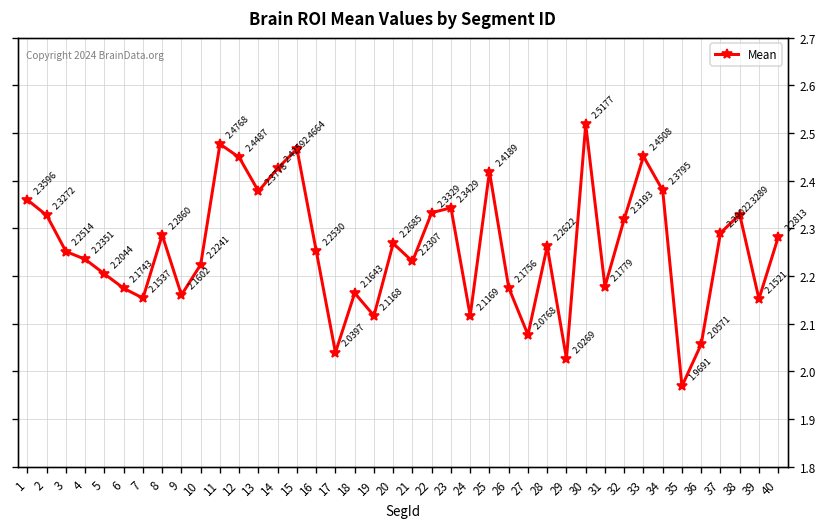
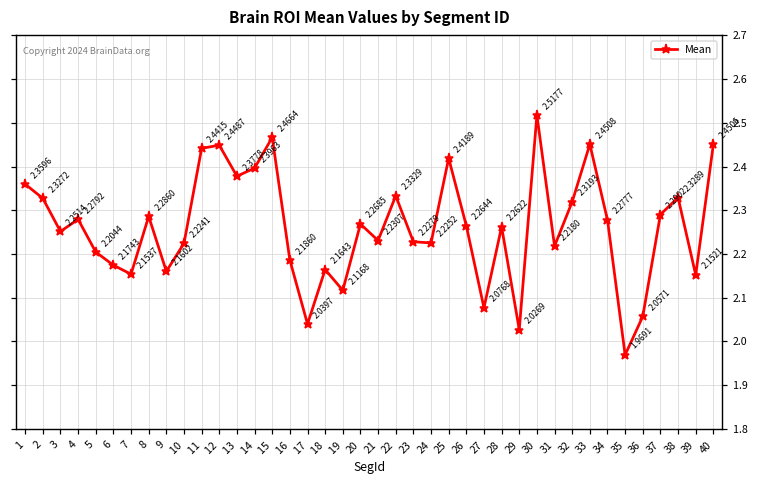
4: 2.2351 -> 2.2792
11: 2.4768 -> 2.4415
14: 2.4259 -> 2.3963
16: 2.2530 -> 2.1860
23: 2.3429 -> 2.2279
24: 2.1169 -> 2.2252
26: 2.1756 -> 2.2644
31: 2.1779 -> 2.2180
34: 2.3795 -> 2.2777
40: 2.2813 -> 2.4506
